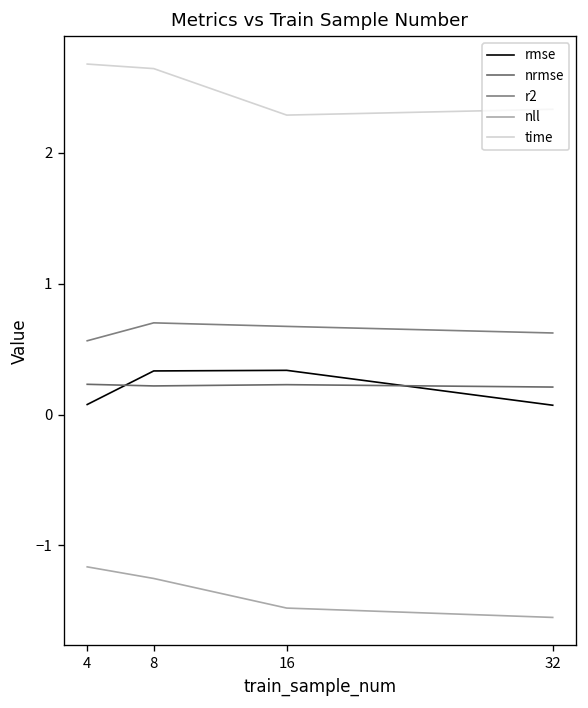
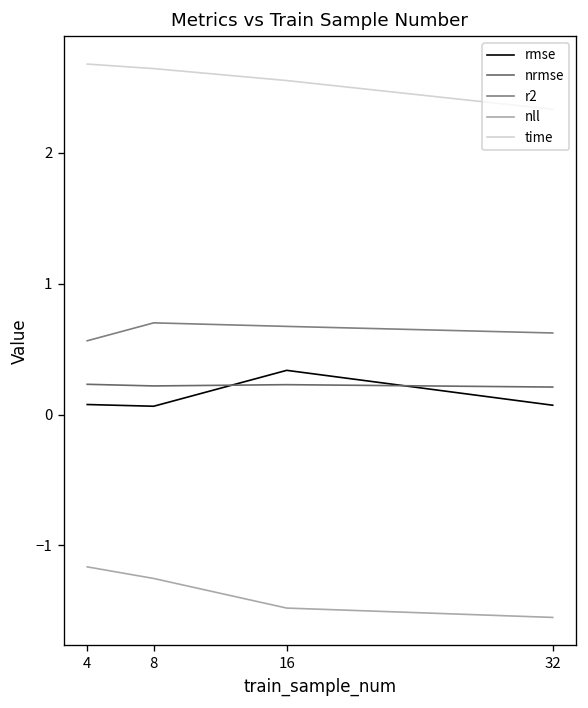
rmse, 8: 0.33 -> 0.06
time, 16: 2.29 -> 2.55
